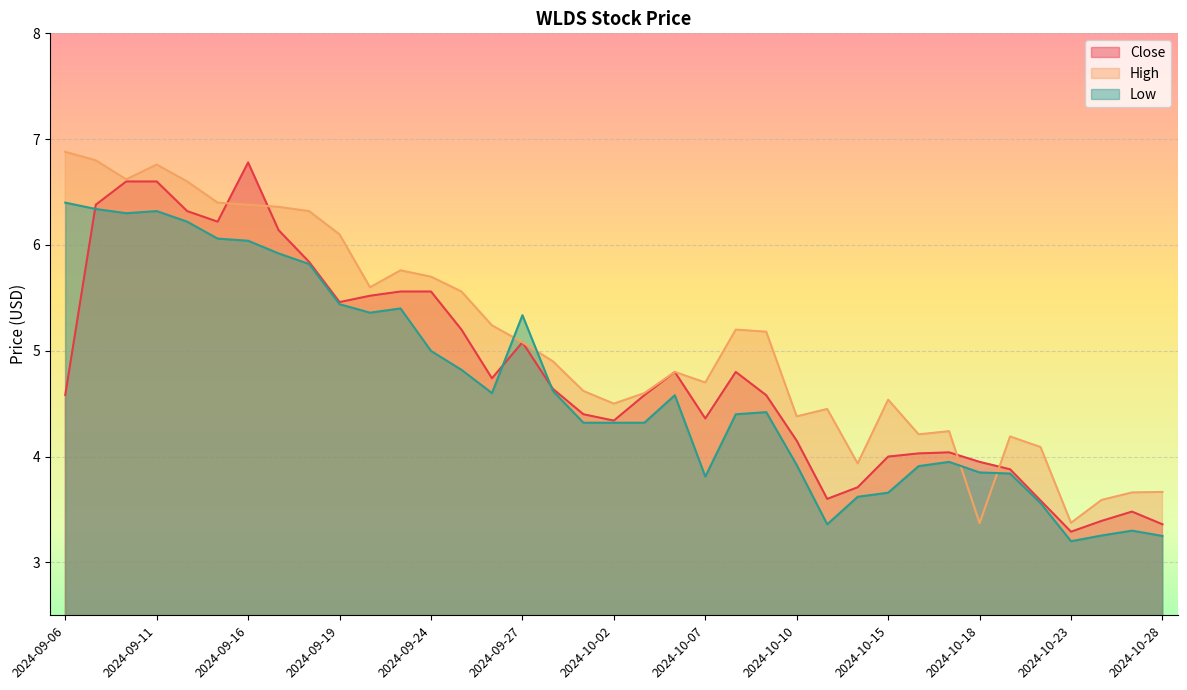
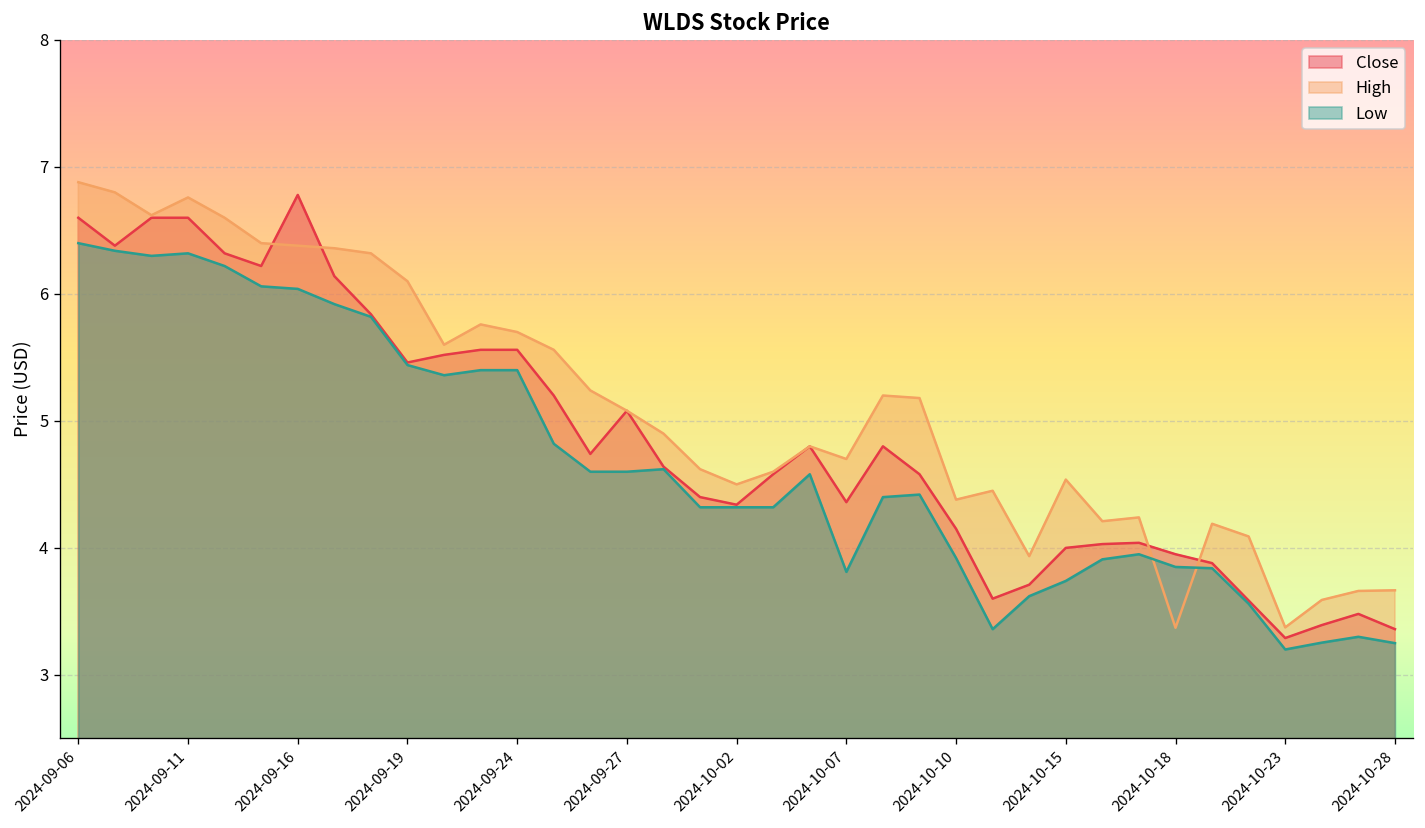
Close, 2024-09-06: 4.58 -> 6.60
Low, 2024-09-24: 5.00 -> 5.40
Low, 2024-09-27: 5.34 -> 4.60
Low, 2024-10-15: 3.66 -> 3.74
